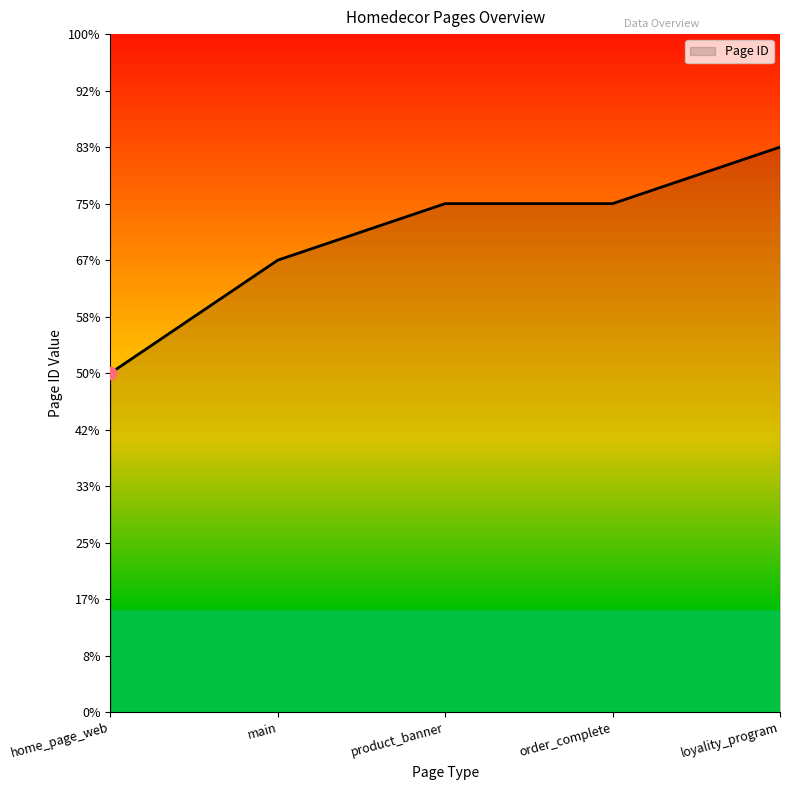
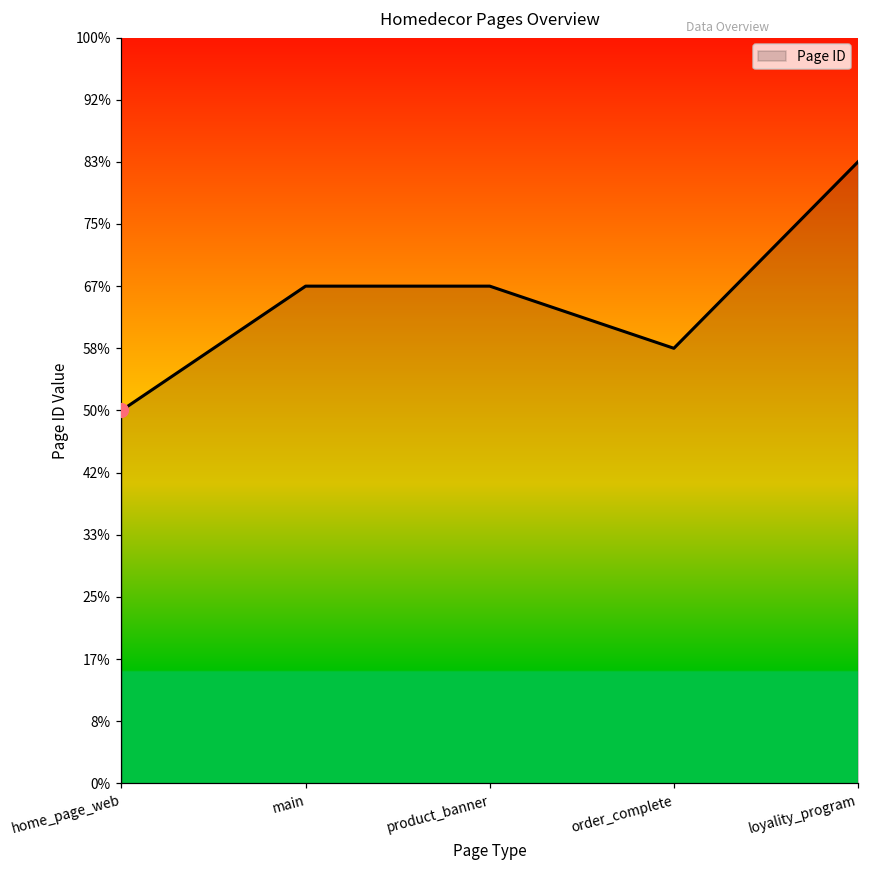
Page ID, product_banner: 75% -> 67%
Page ID, order_complete: 75% -> 58%
